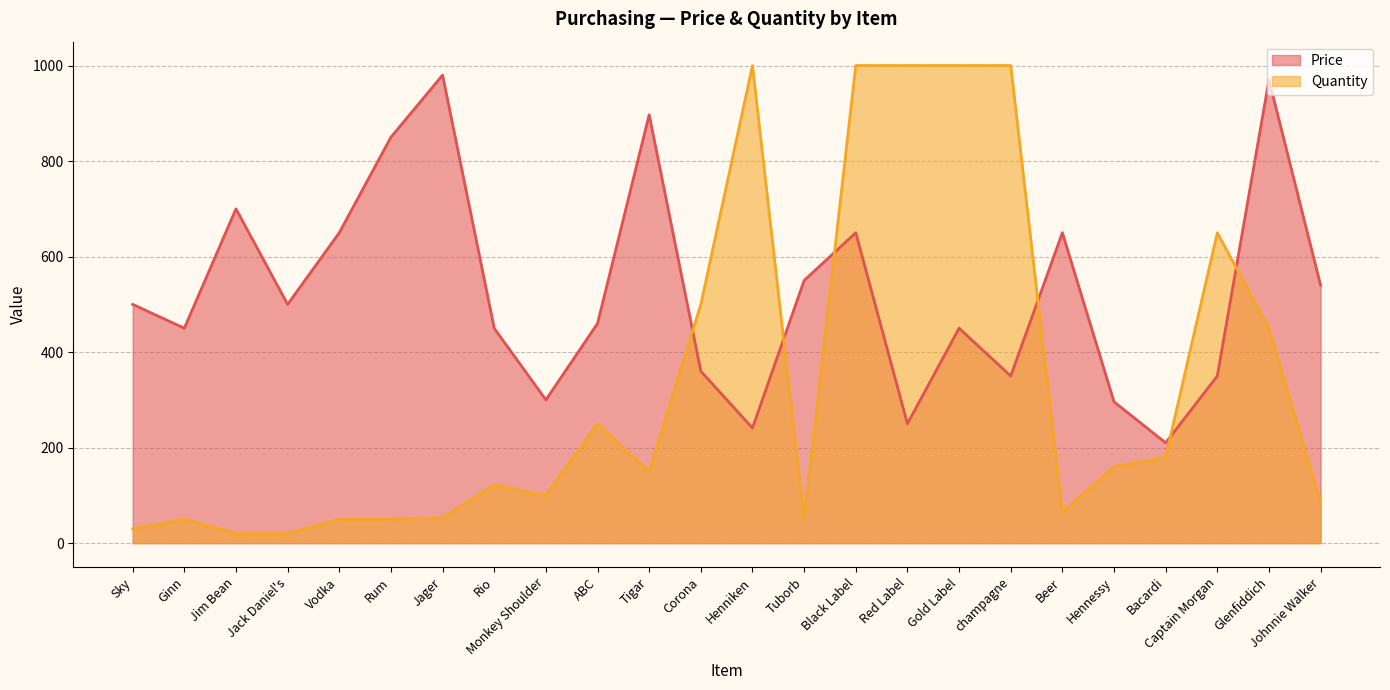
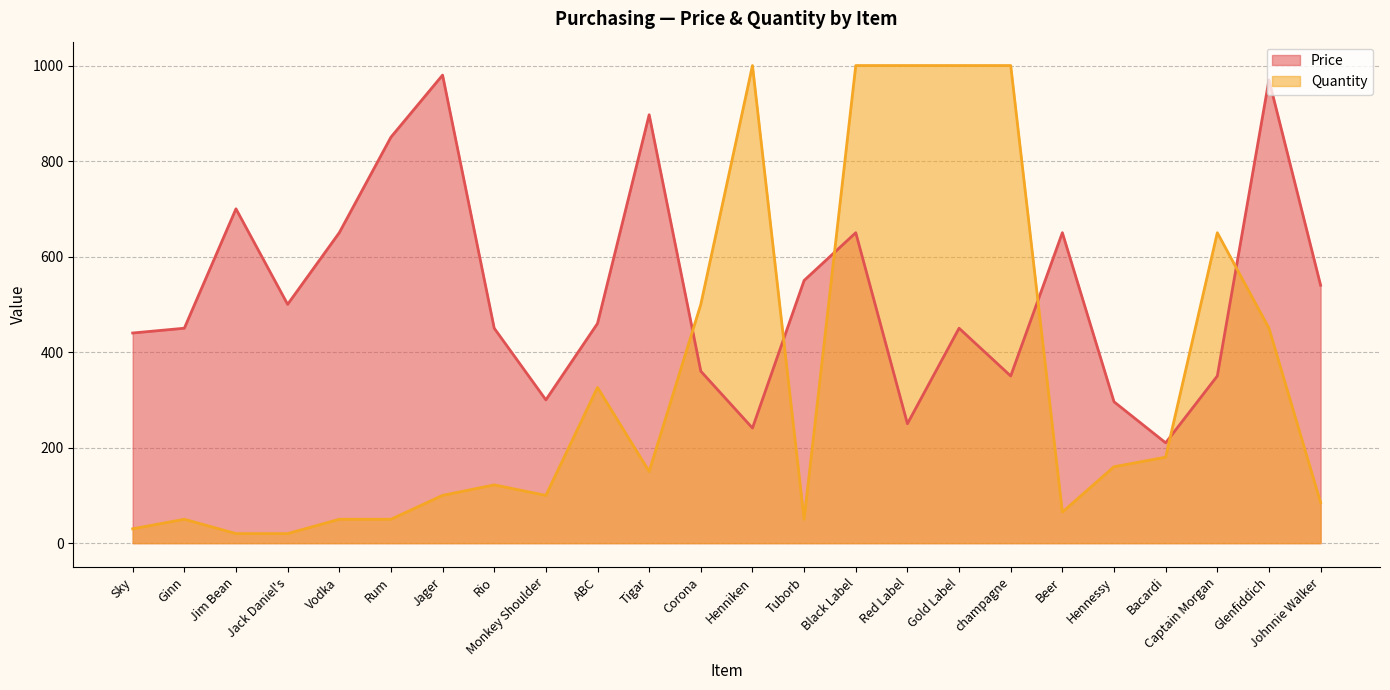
Price, Sky: 500 -> 440
Quantity, Jager: 50 -> 100
Quantity, ABC: 250 -> 330
